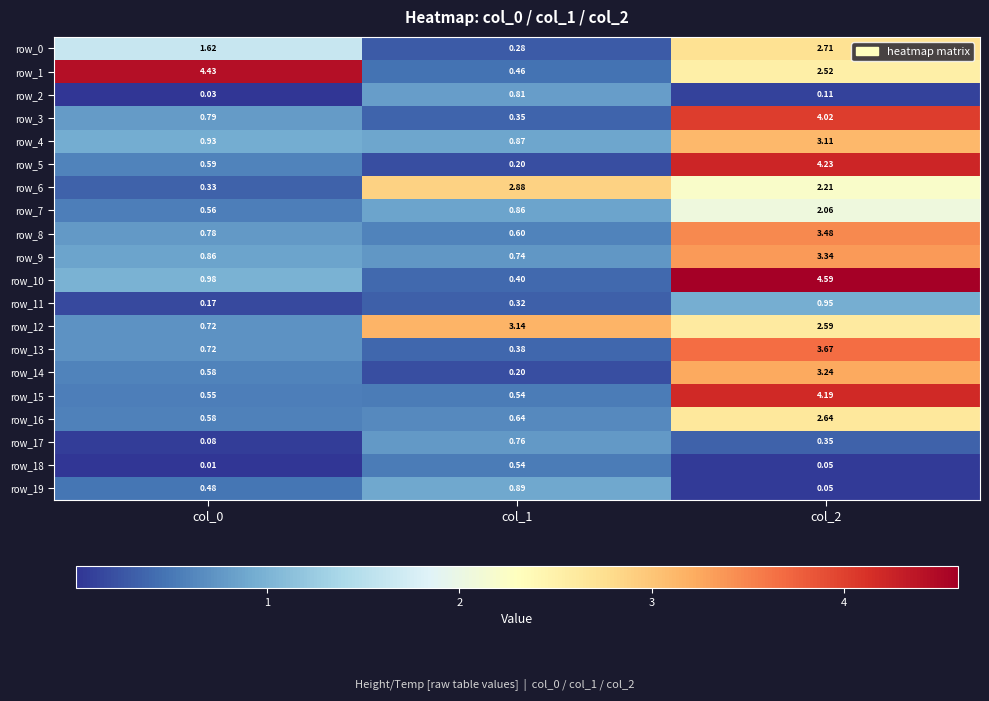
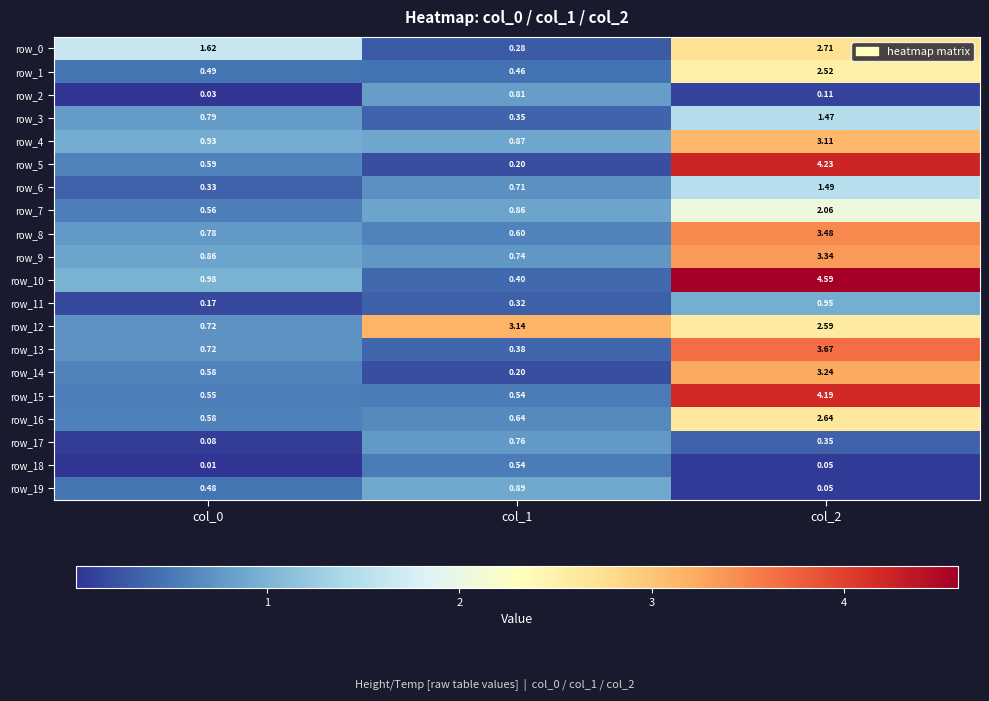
row_1, col_0: 4.43 -> 0.49
row_3, col_2: 4.02 -> 1.47
row_6, col_1: 2.88 -> 0.71
row_6, col_2: 2.21 -> 1.49
